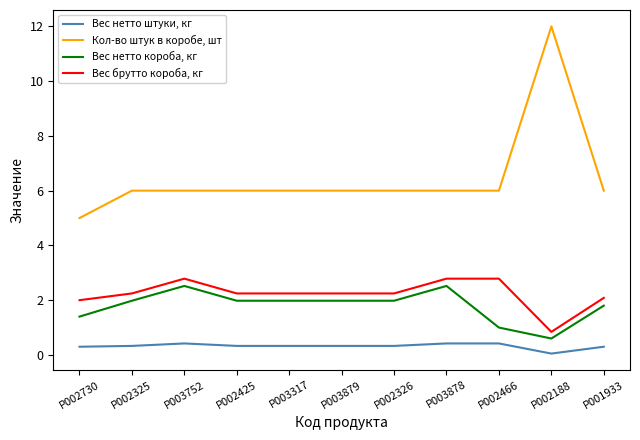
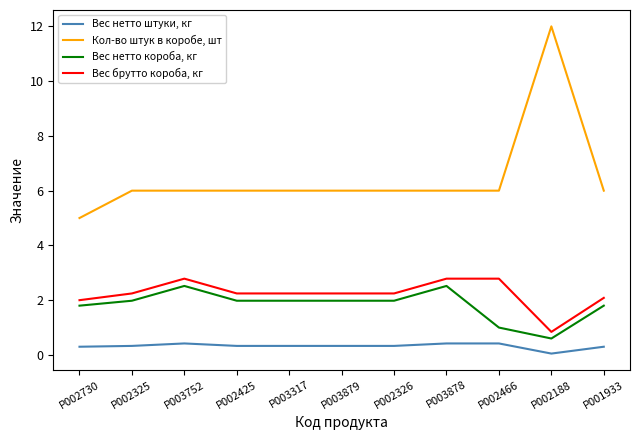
Вес нетто короба, кг, P002730: 1.4 -> 1.8
